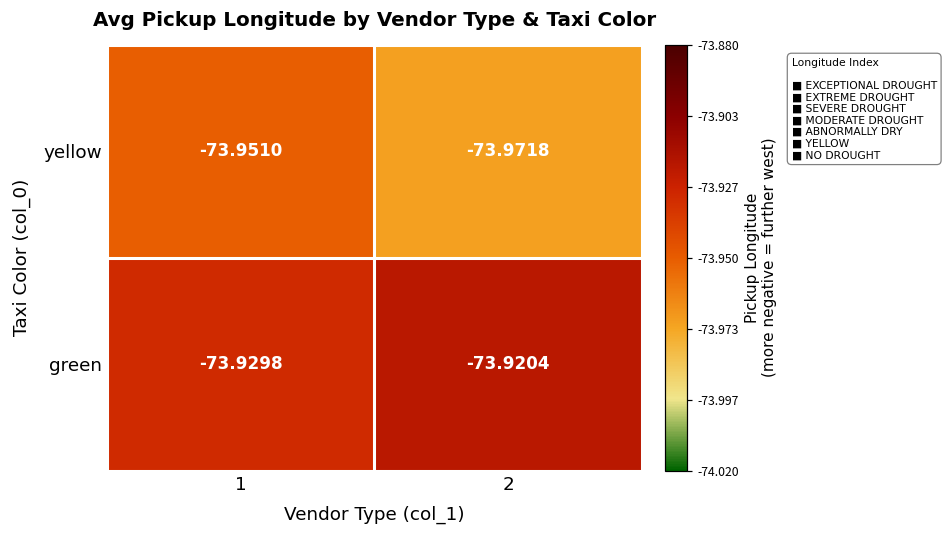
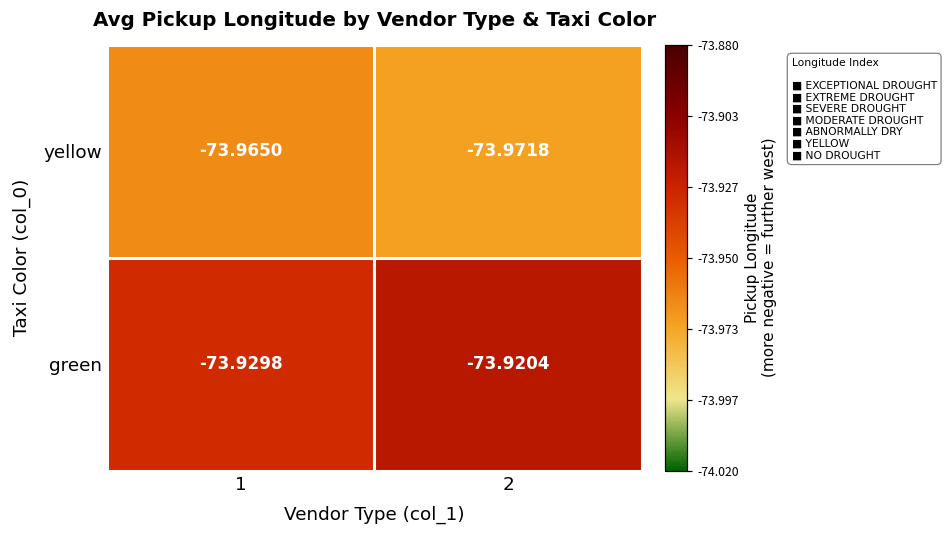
yellow, 1: -73.9510 -> -73.9650
